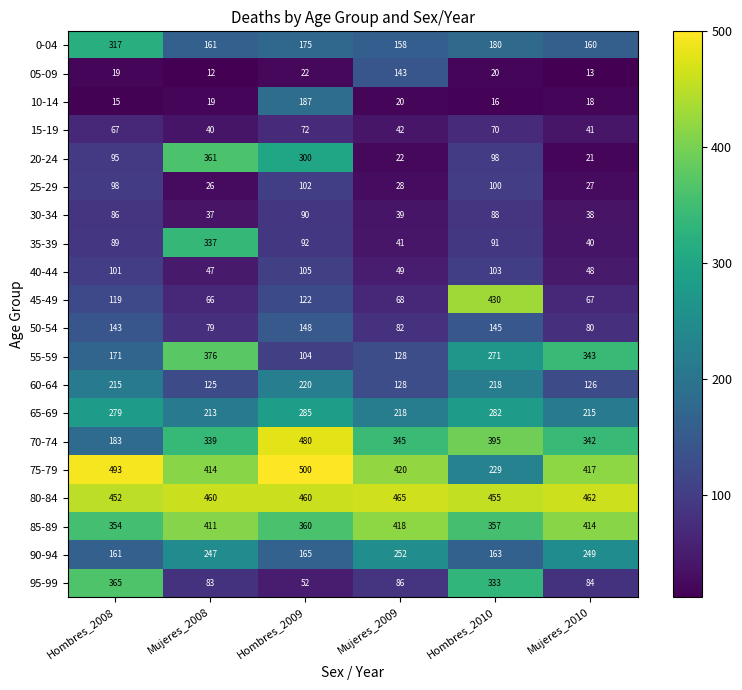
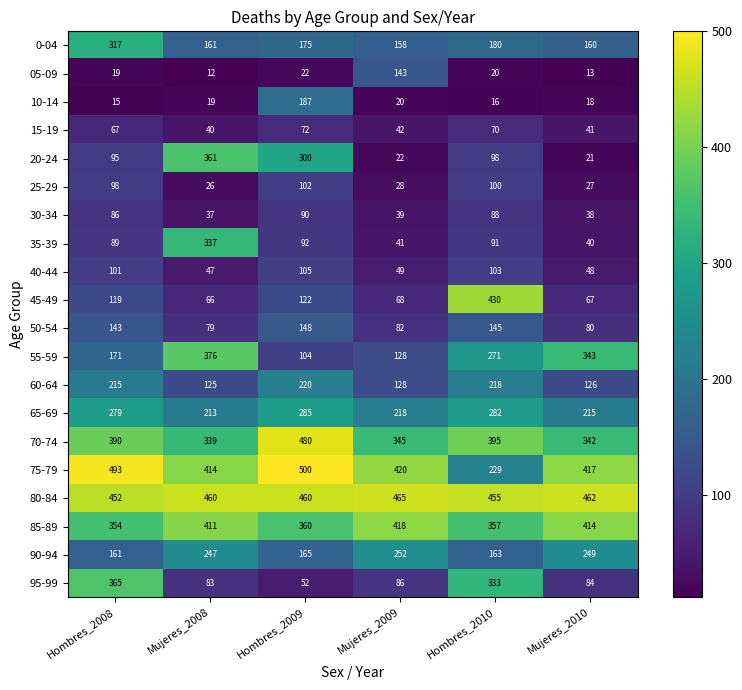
70-74, Hombres_2008: 183 -> 390
